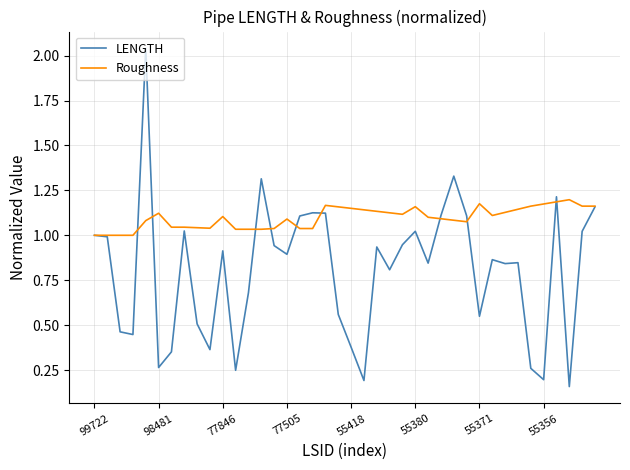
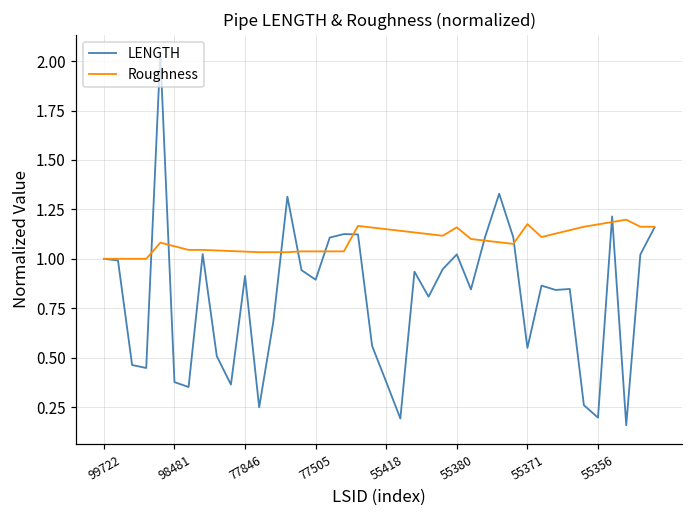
LENGTH, 98481: 0.26 -> 0.38
Roughness, 98481: 1.12 -> 1.06
Roughness, 77846: 1.10 -> 1.04
Roughness, 77505: 1.09 -> 1.04
